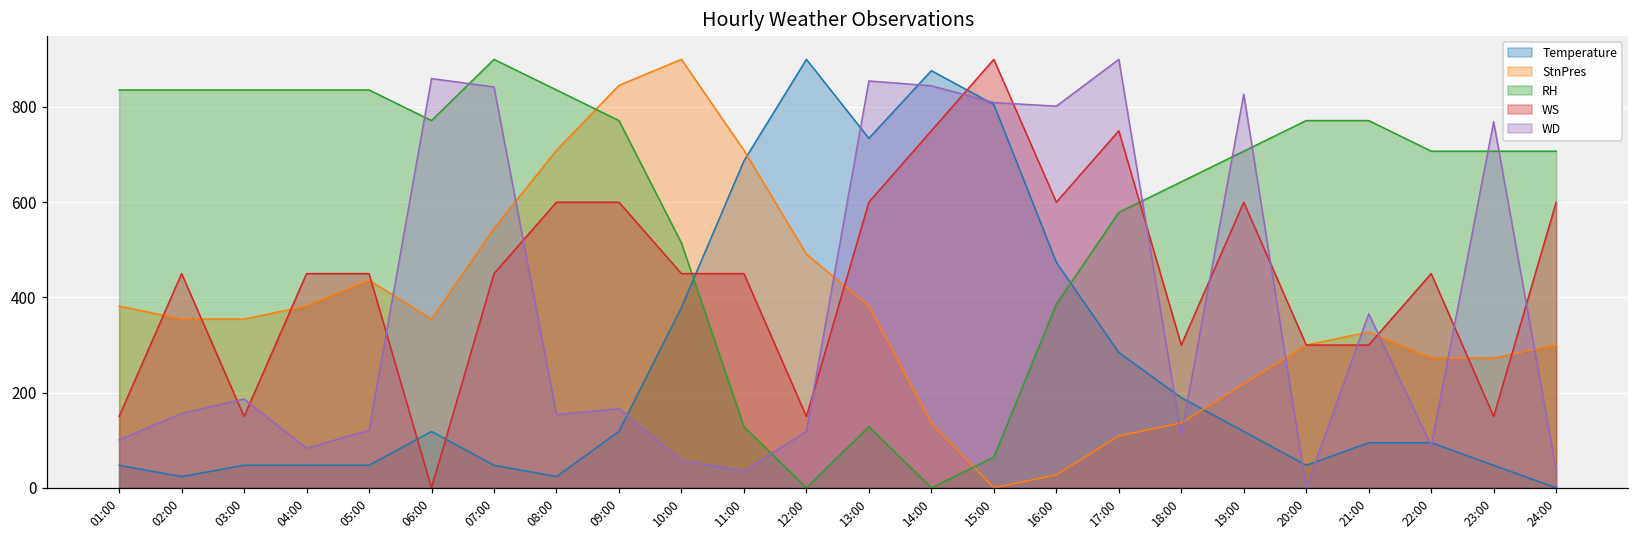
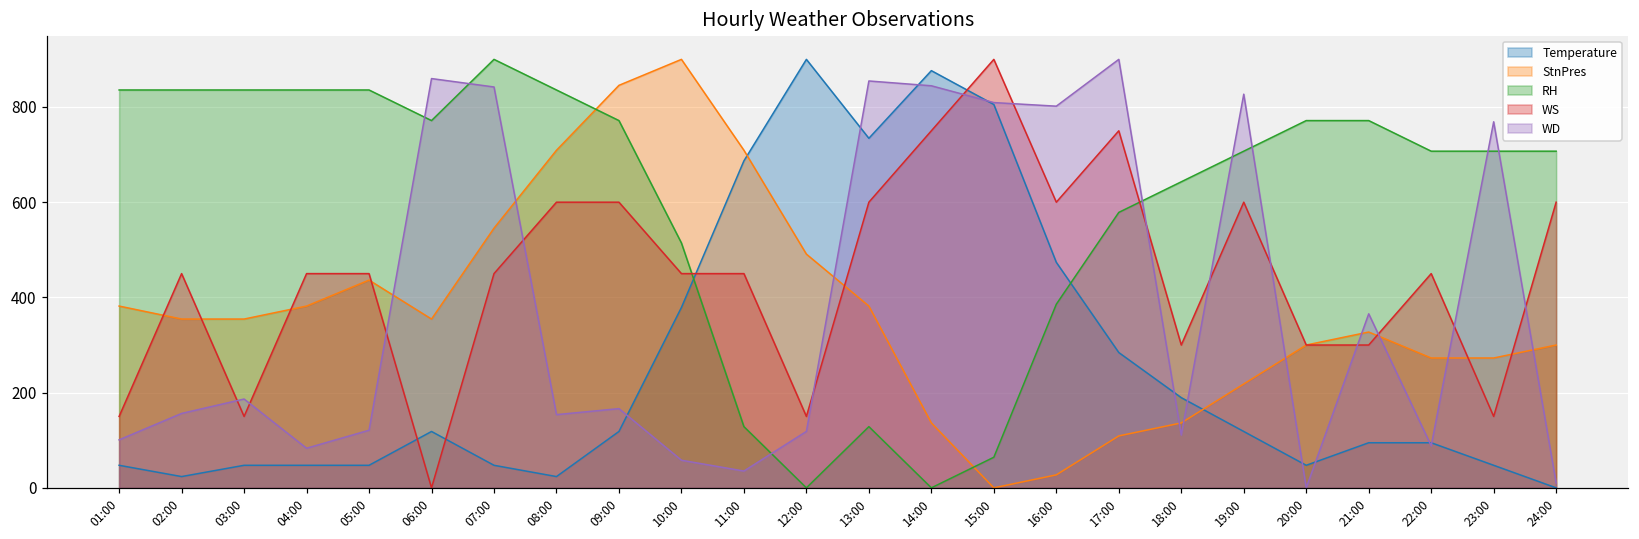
WD, 24:00: 40 -> 10
